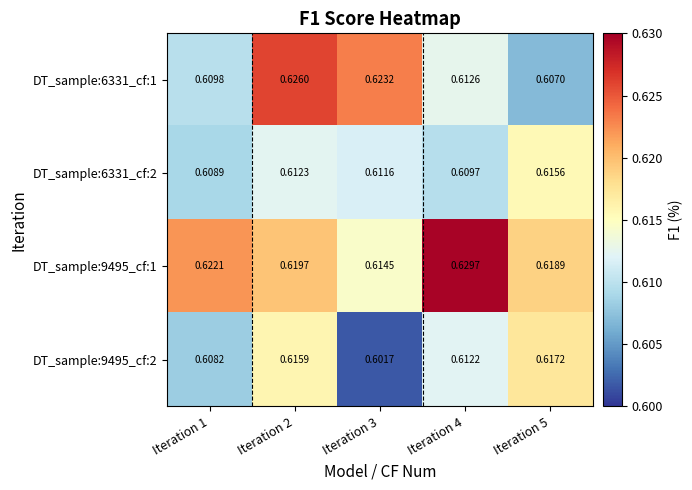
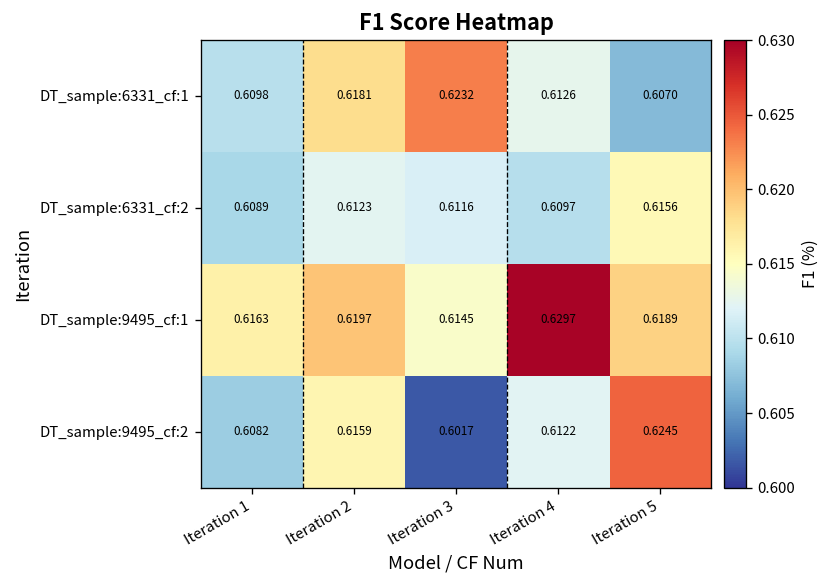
DT_sample:6331_cf:1, Iteration 2: 0.6260 -> 0.6181
DT_sample:9495_cf:1, Iteration 1: 0.6221 -> 0.6163
DT_sample:9495_cf:2, Iteration 5: 0.6172 -> 0.6245
